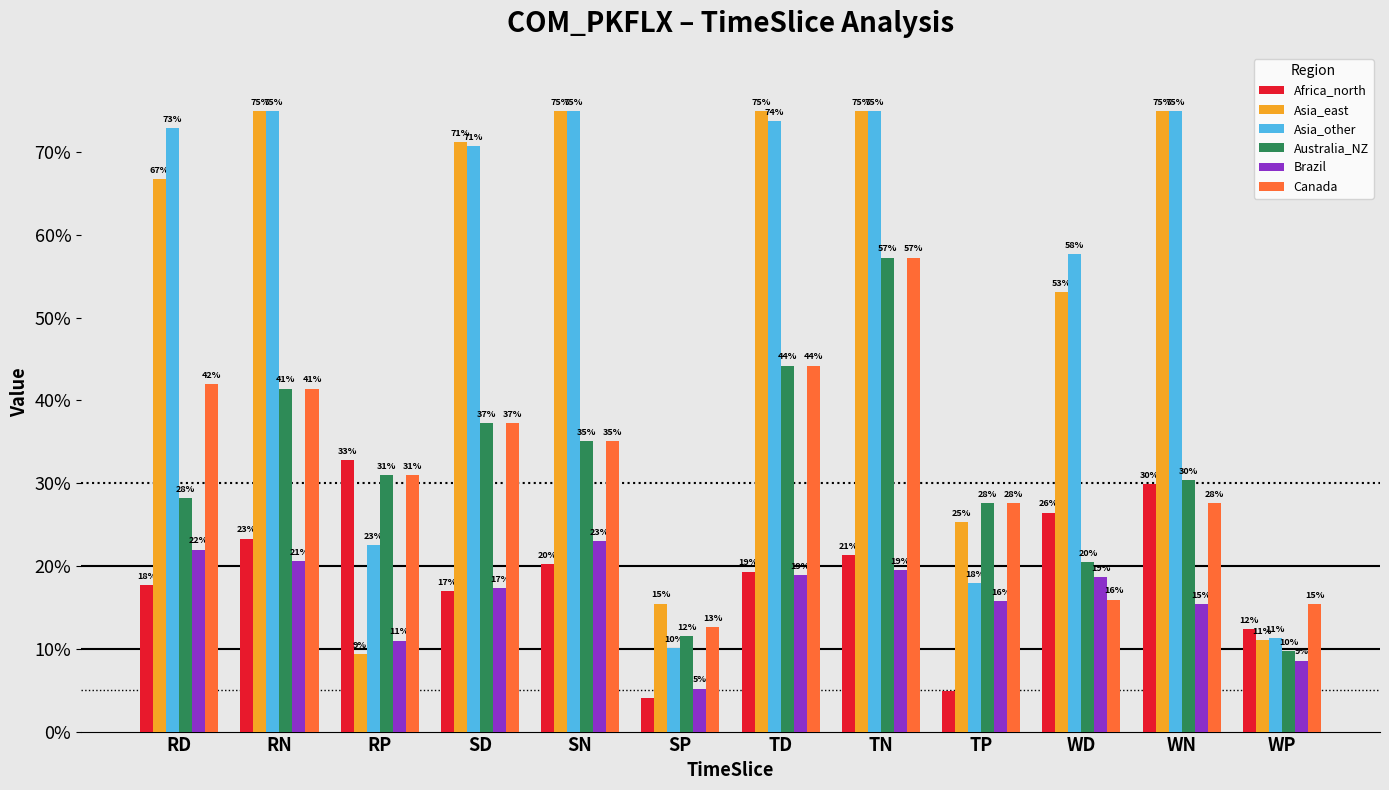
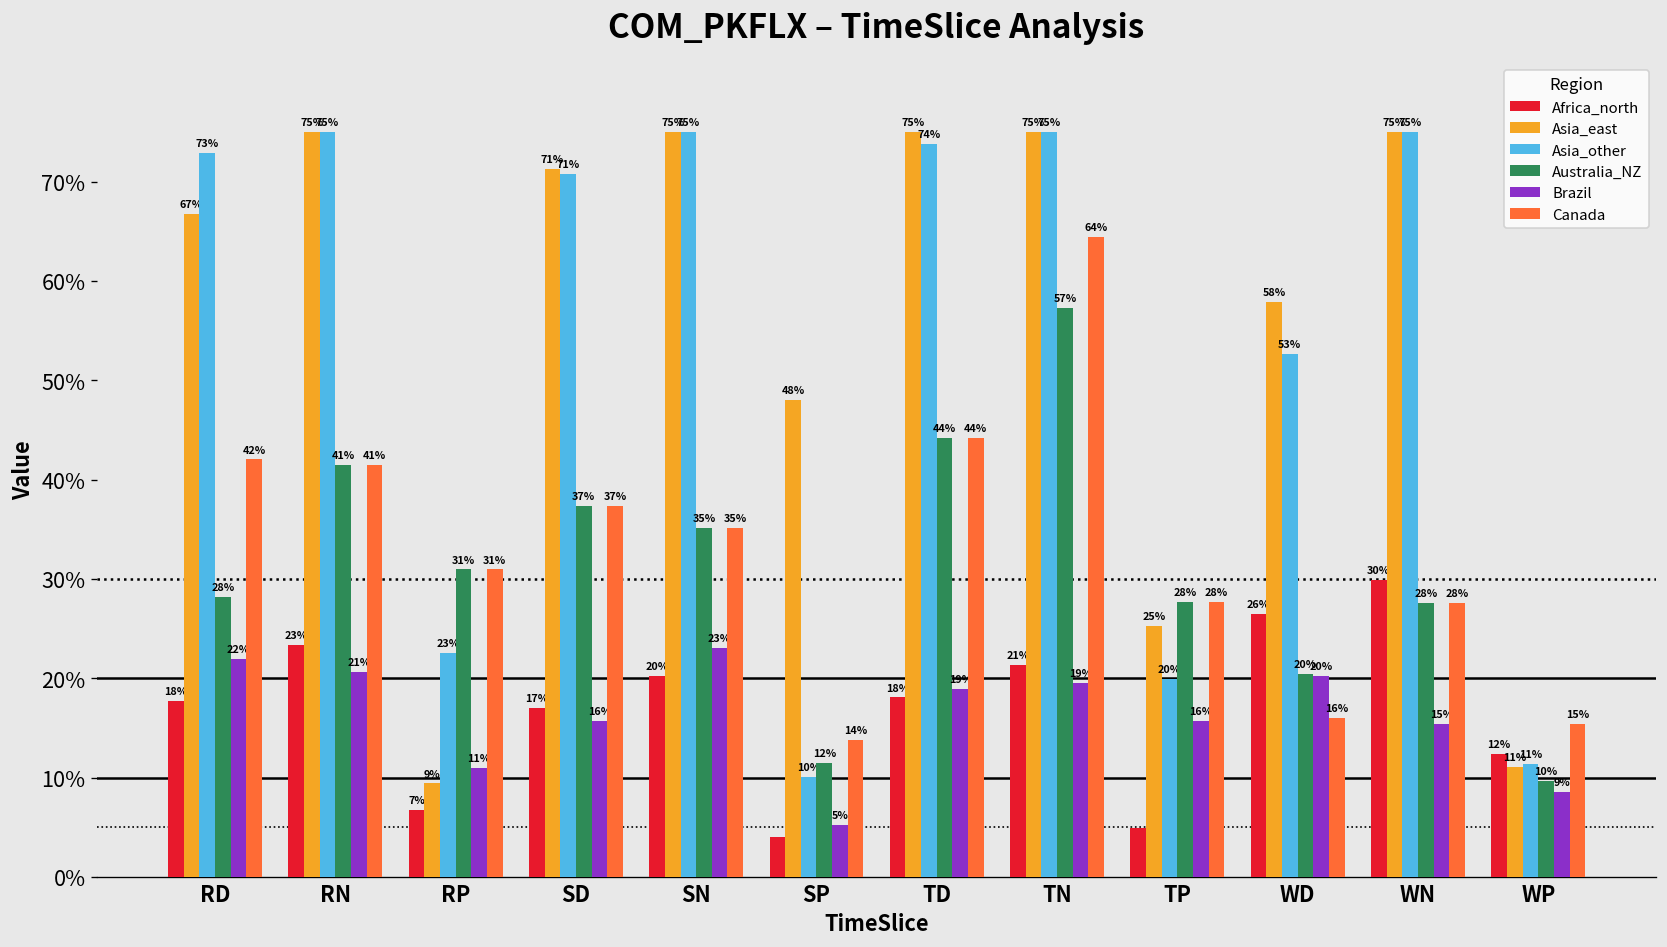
Africa_north, RP: 33% -> 7%
Brazil, SD: 17% -> 16%
Asia_east, SP: 15% -> 48%
Canada, SP: 13% -> 14%
Africa_north, TD: 19% -> 18%
Canada, TN: 57% -> 64%
Asia_other, TP: 18% -> 20%
Asia_east, WD: 53% -> 58%
Asia_other, WD: 58% -> 53%
Brazil, WD: 19% -> 20%
Australia_NZ, WN: 30% -> 28%
